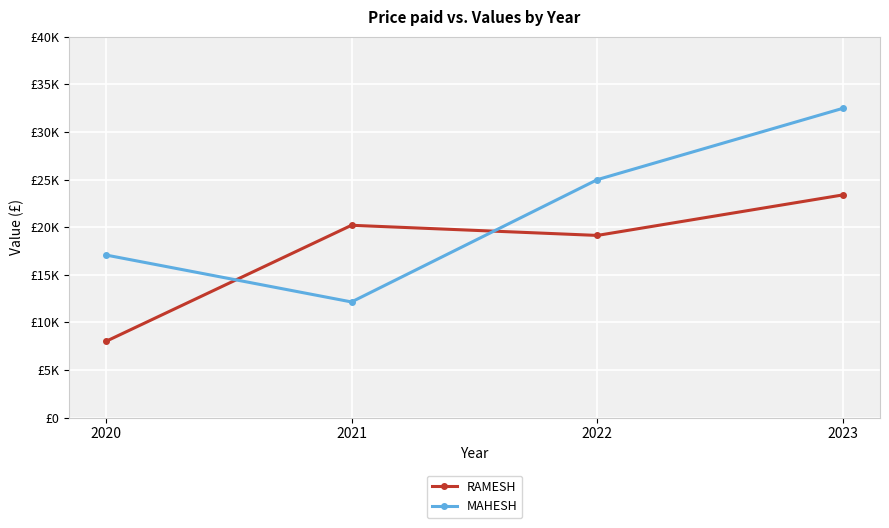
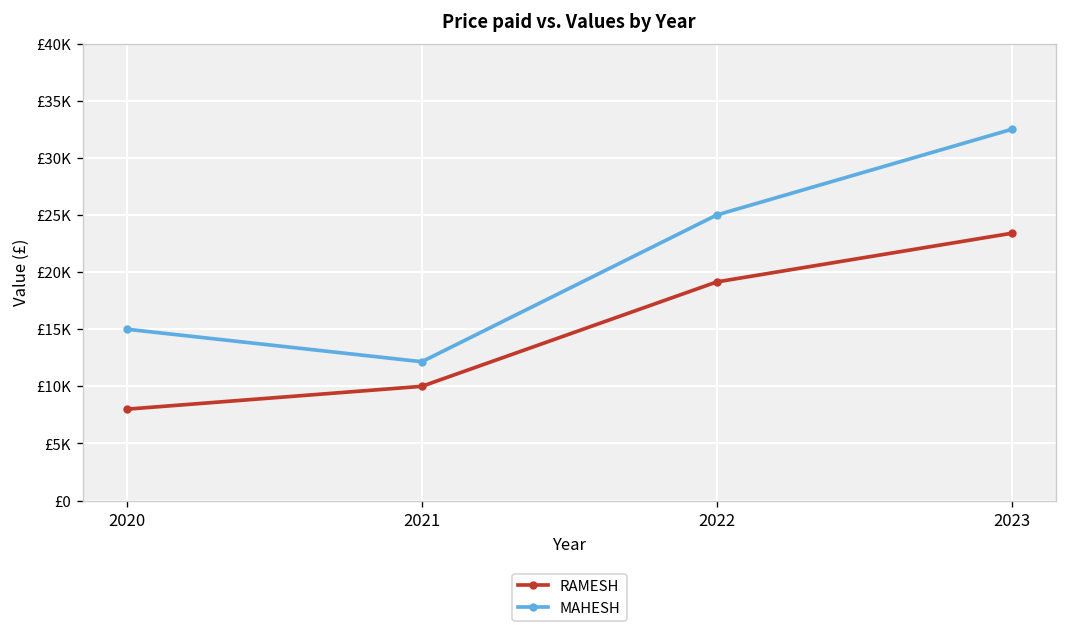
MAHESH, 2020: £17000 -> £15000
RAMESH, 2021: £20000 -> £10000
